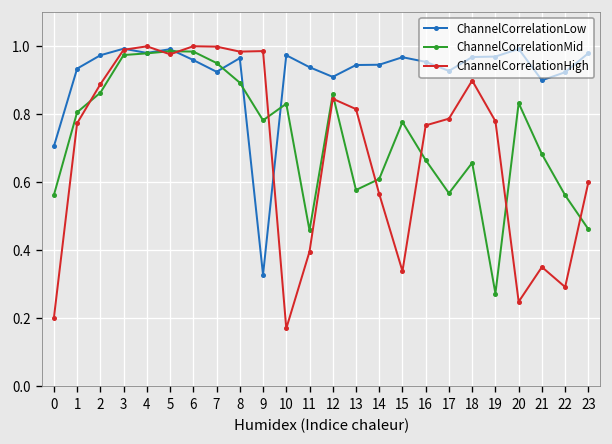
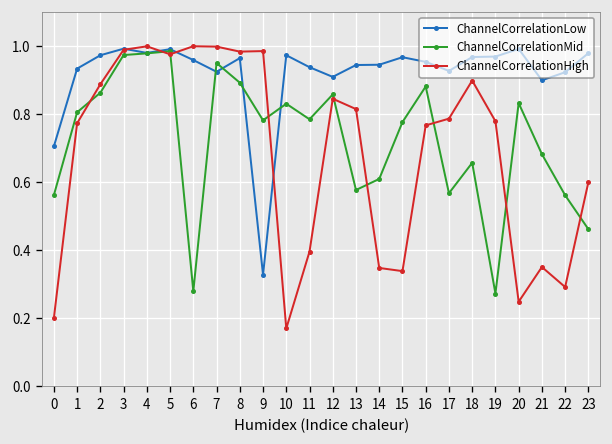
ChannelCorrelationMid, 6: 0.98 -> 0.28
ChannelCorrelationMid, 11: 0.46 -> 0.78
ChannelCorrelationHigh, 14: 0.56 -> 0.35
ChannelCorrelationMid, 16: 0.66 -> 0.88
